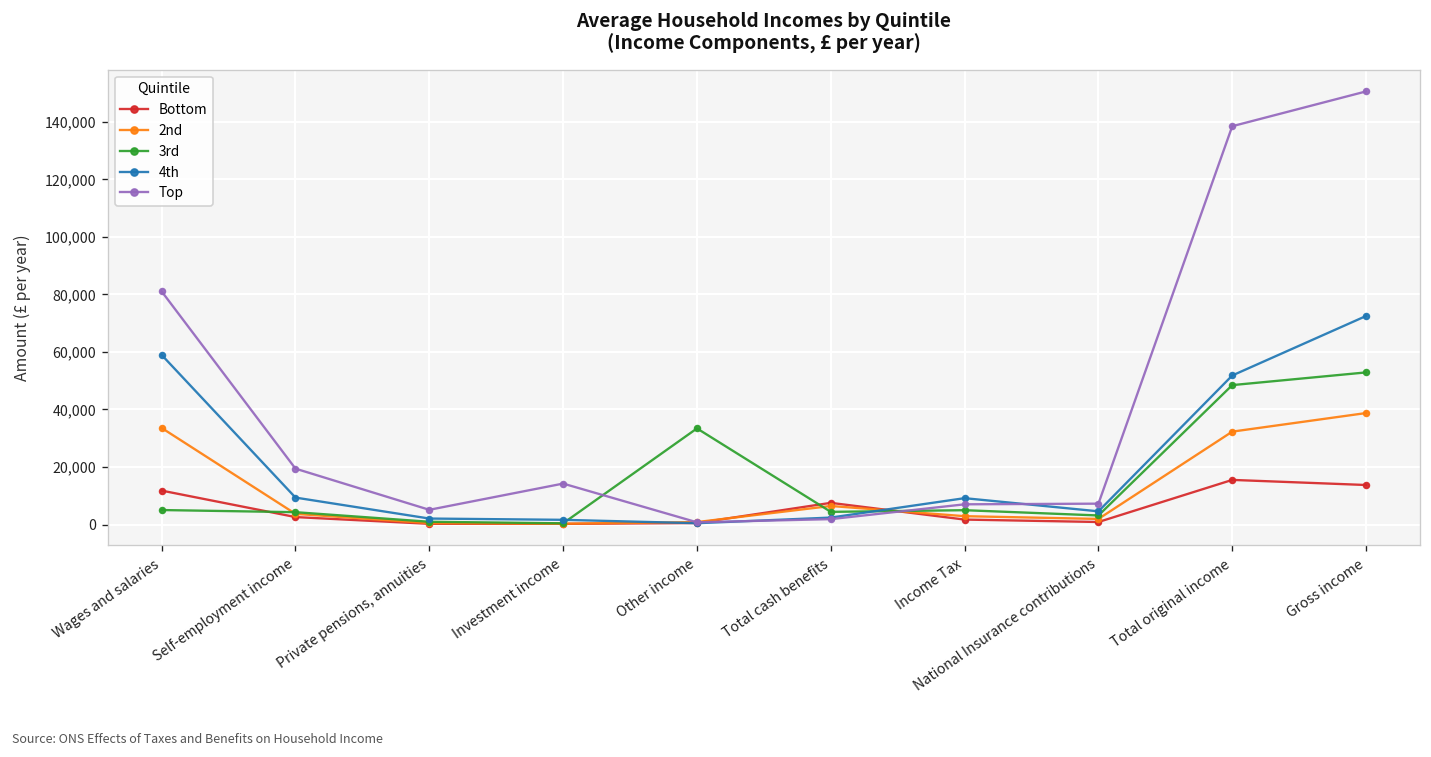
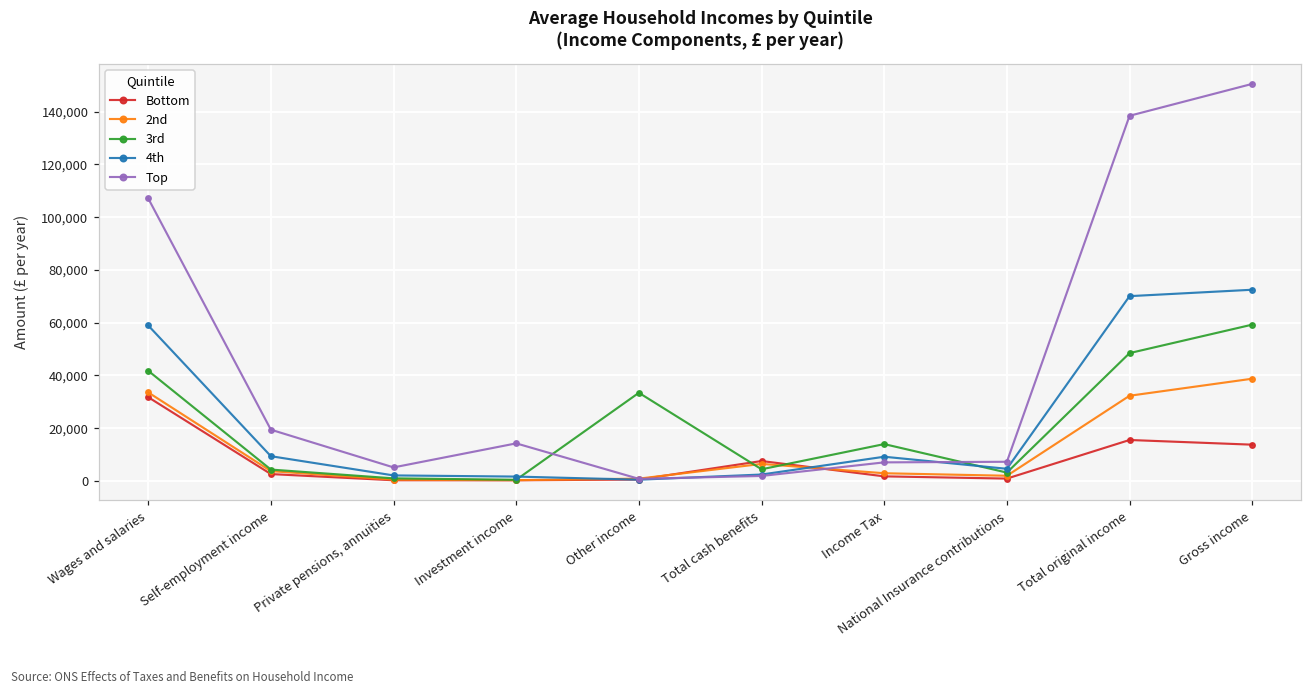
Bottom, Wages and salaries: 12,000 -> 32,000
3rd, Wages and salaries: 5,000 -> 42,000
Top, Wages and salaries: 81,000 -> 107,000
3rd, Income Tax: 5,000 -> 14,000
4th, Total original income: 52,000 -> 70,000
3rd, Gross income: 53,000 -> 59,000
